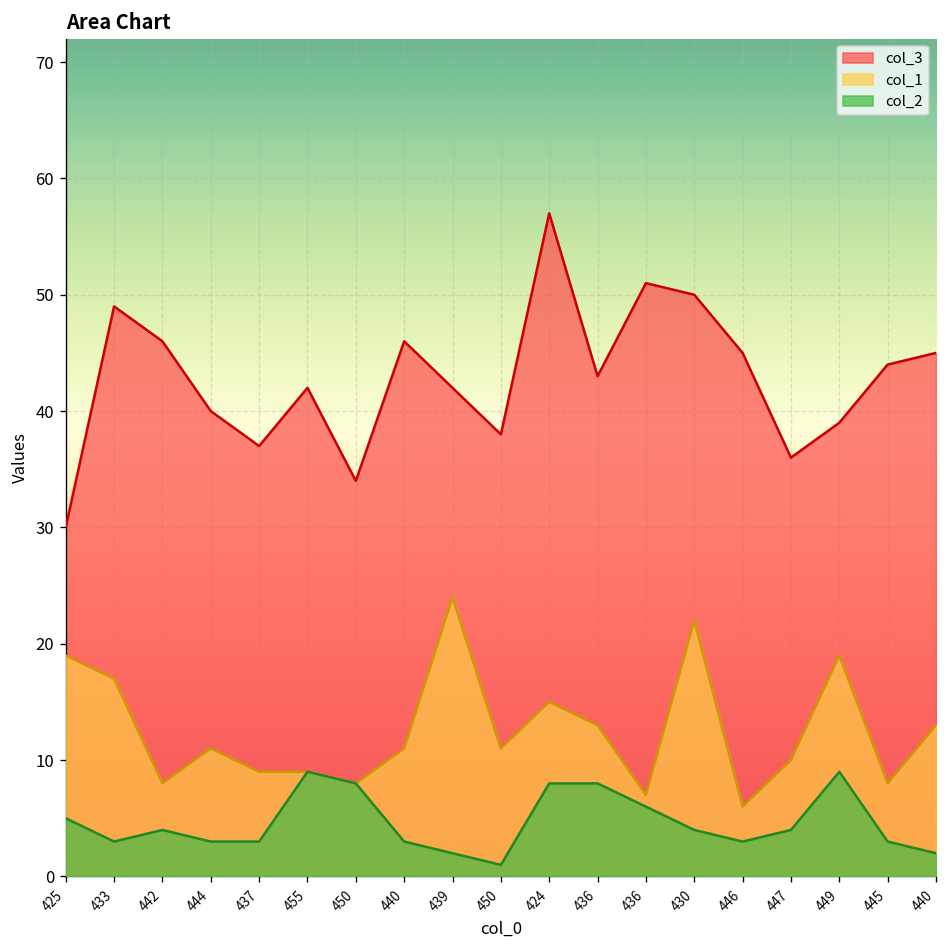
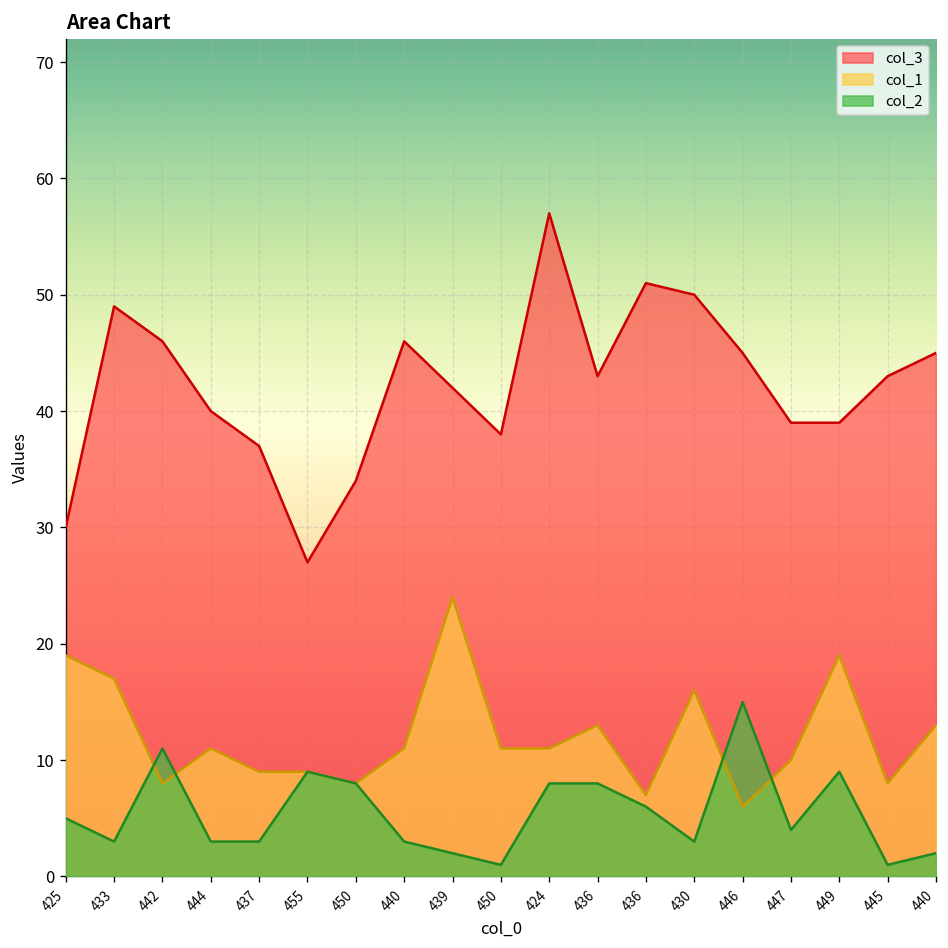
col_2, 442: 4 -> 11
col_3, 455: 42 -> 27
col_1, 424: 15 -> 11
col_1, 430: 22 -> 16
col_2, 430: 4 -> 3
col_2, 446: 3 -> 15
col_3, 447: 36 -> 39
col_3, 445: 44 -> 43
col_2, 445: 3 -> 1
